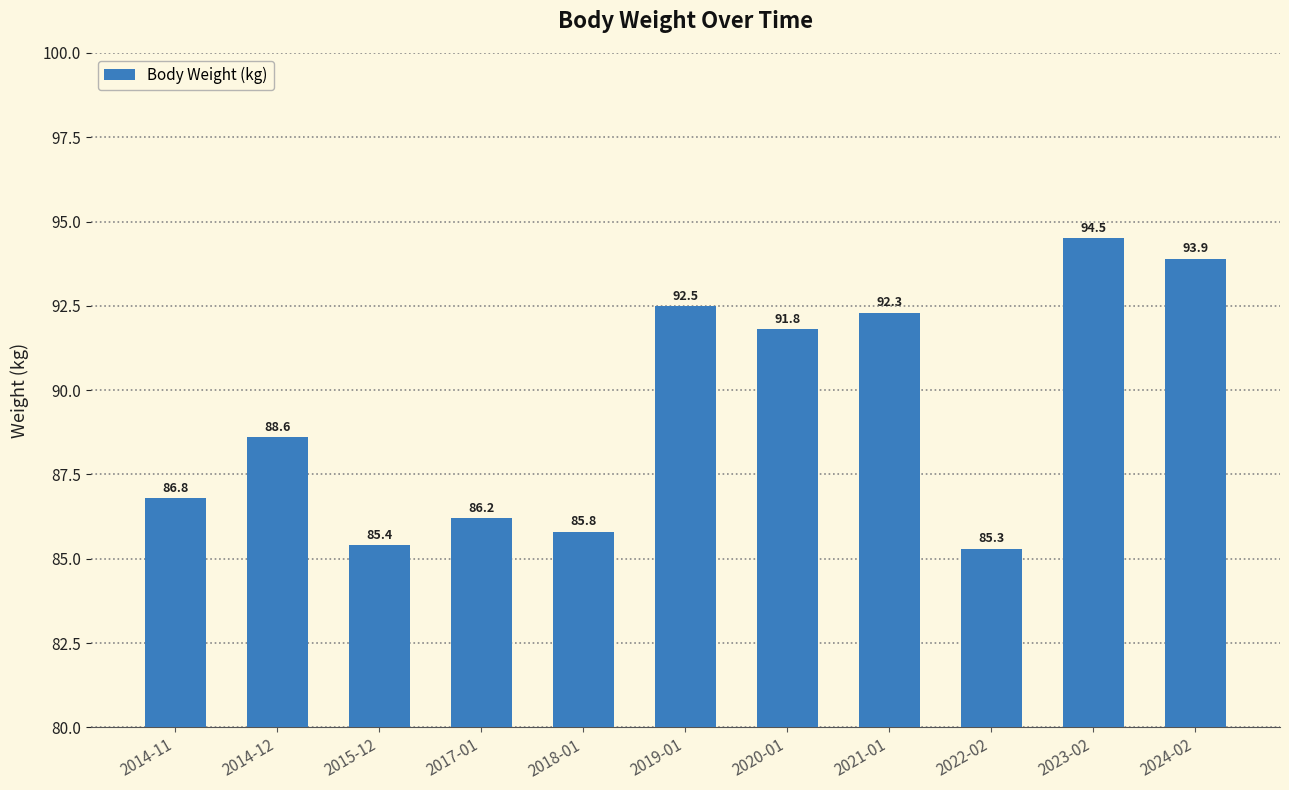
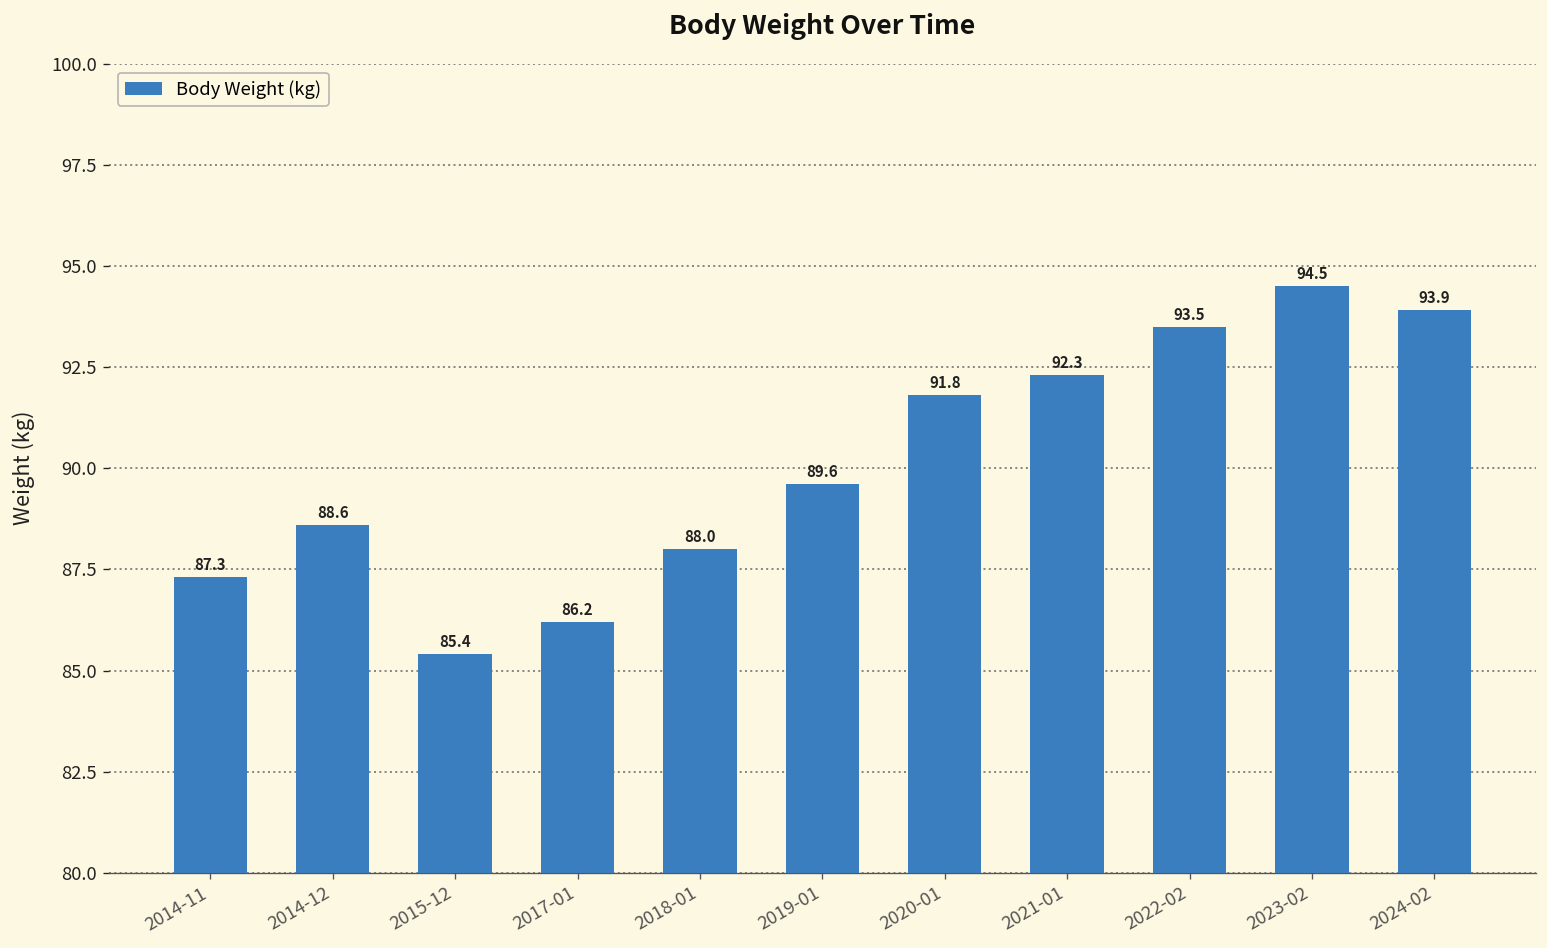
2014-11: 86.8 -> 87.3
2018-01: 85.8 -> 88.0
2019-01: 92.5 -> 89.6
2022-02: 85.3 -> 93.5
